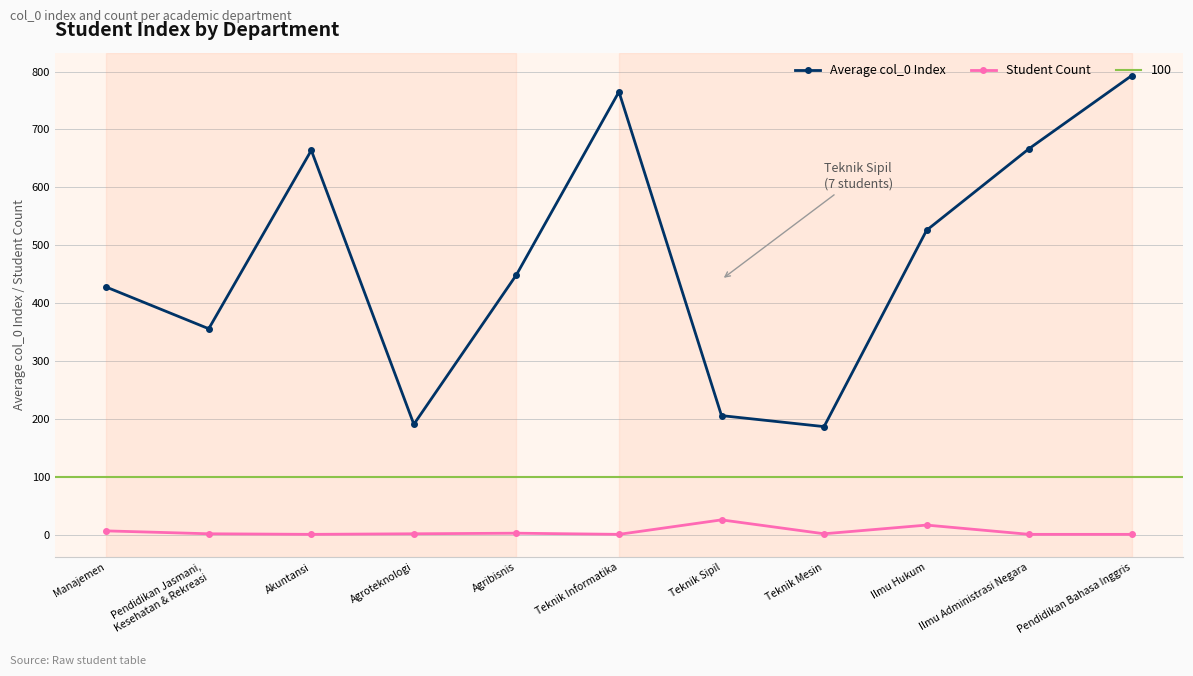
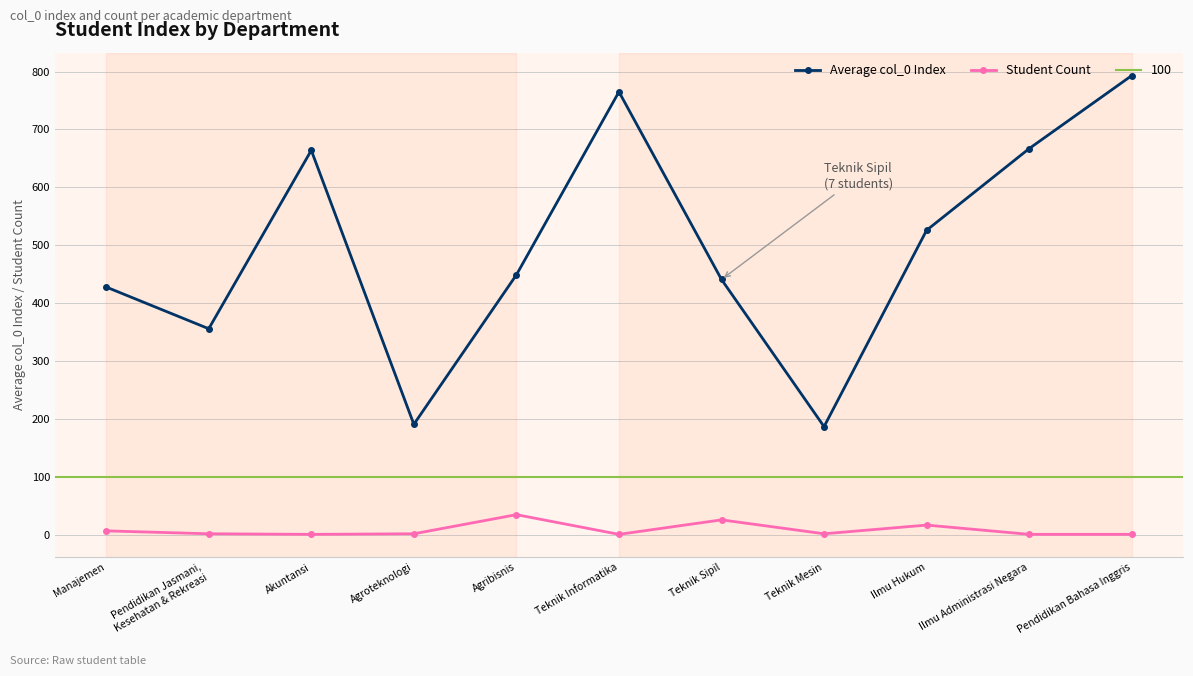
Student Count, Agribisnis: 0 -> 40
Average col_0 Index, Teknik Sipil: 210 -> 440
